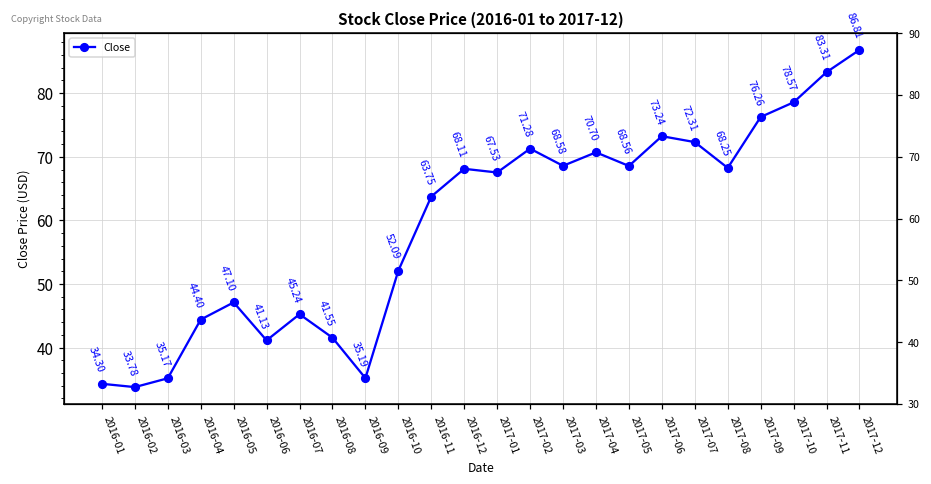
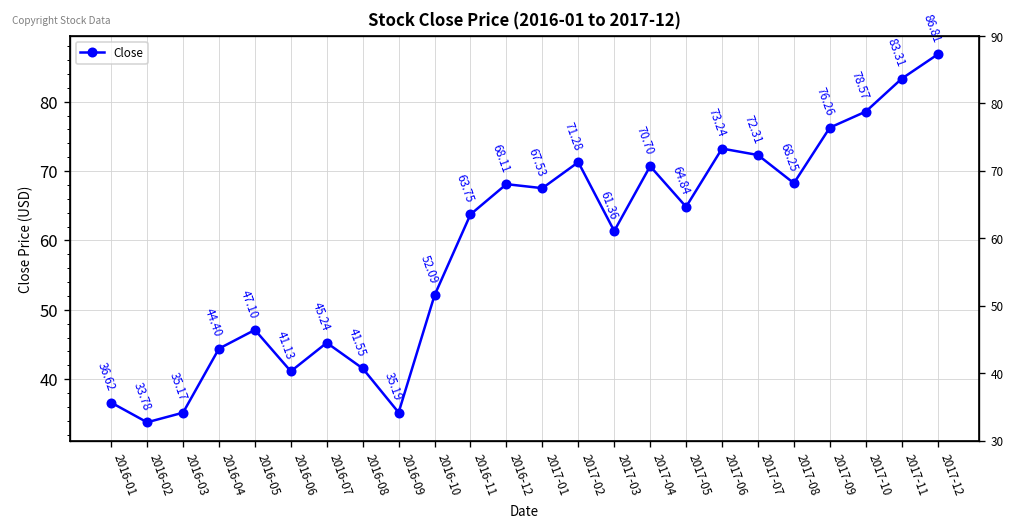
2016-01: 34.30 -> 36.62
2017-03: 68.58 -> 61.36
2017-05: 68.56 -> 64.84
